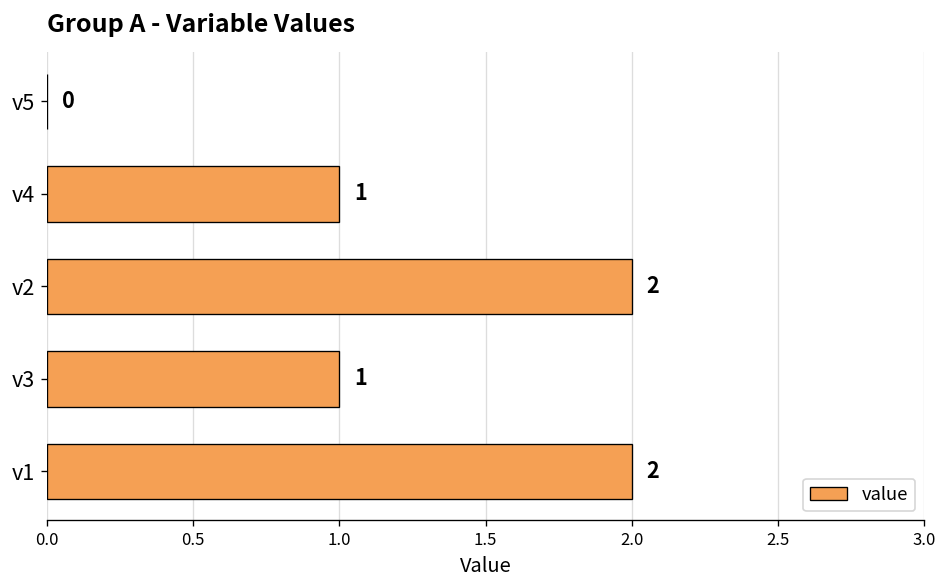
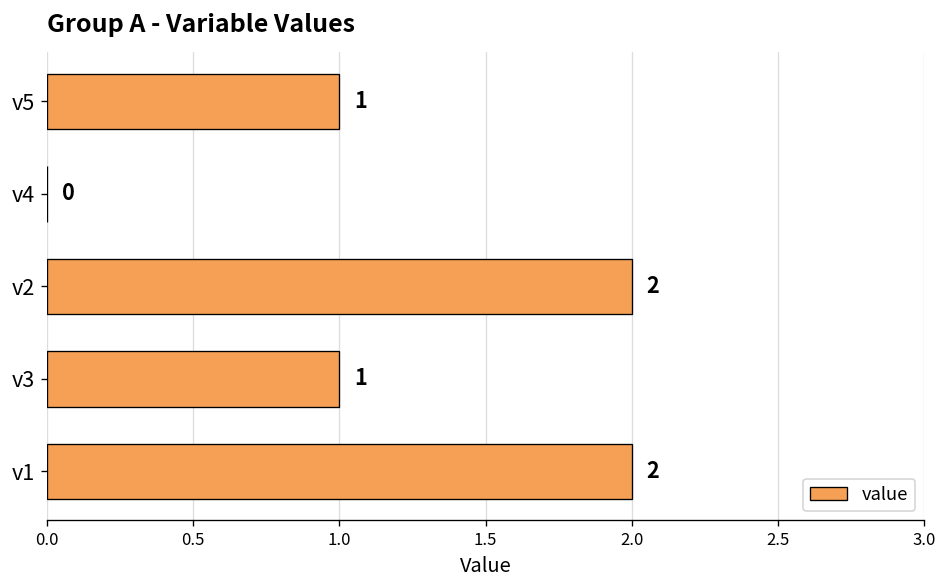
v5: 0 -> 1
v4: 1 -> 0
